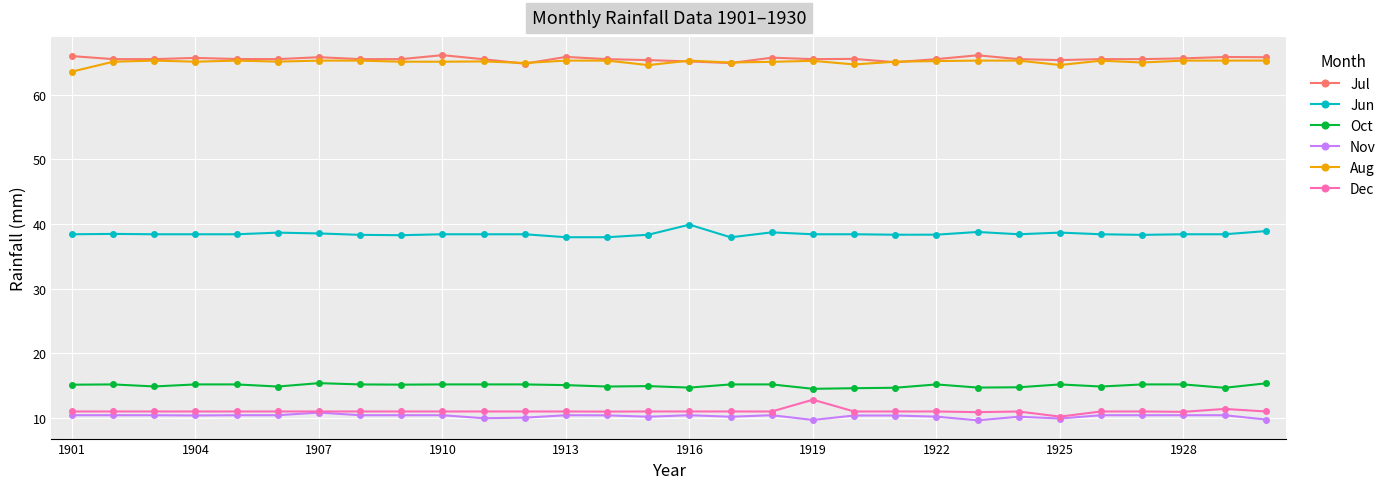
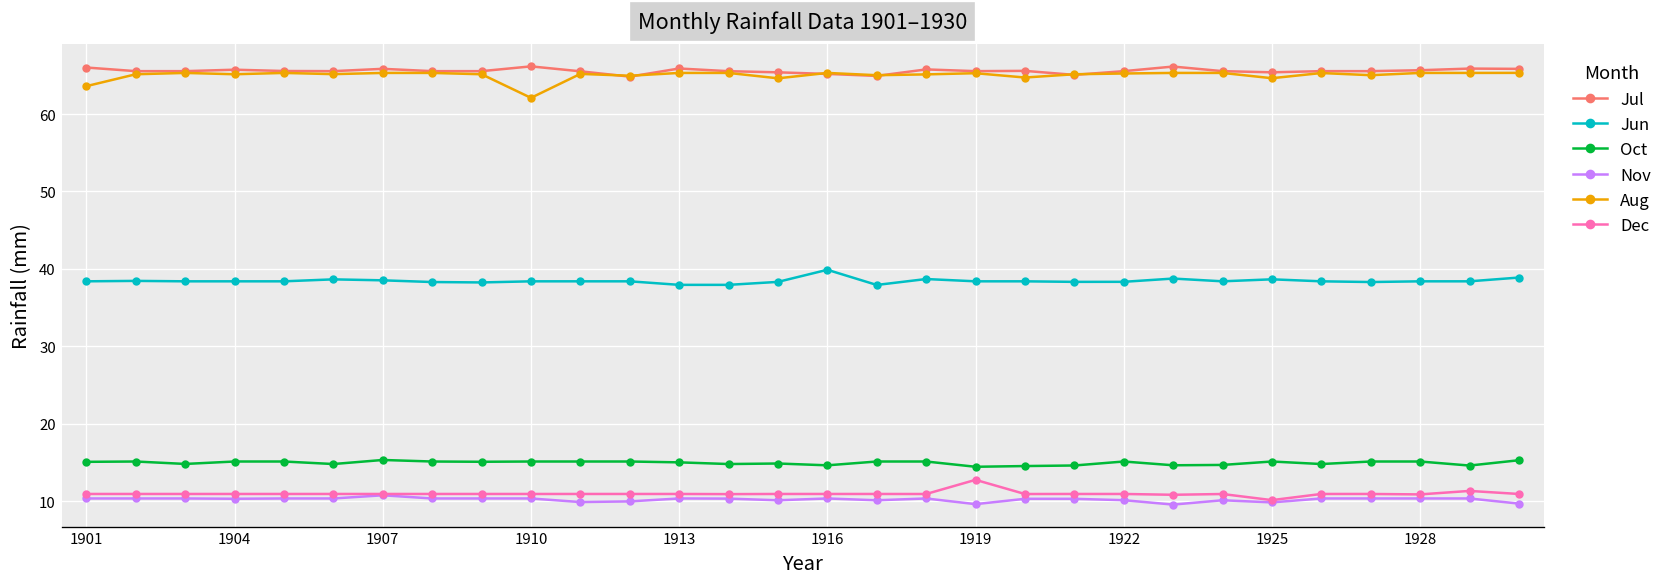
Aug, 1910: 65 -> 62
